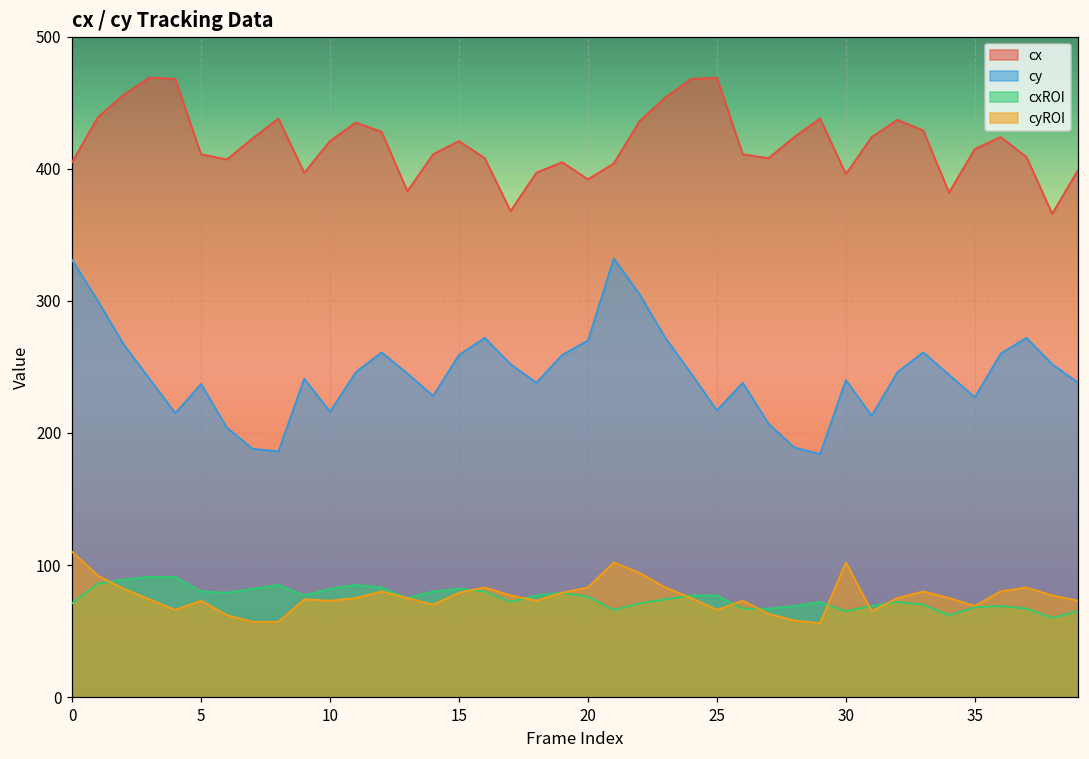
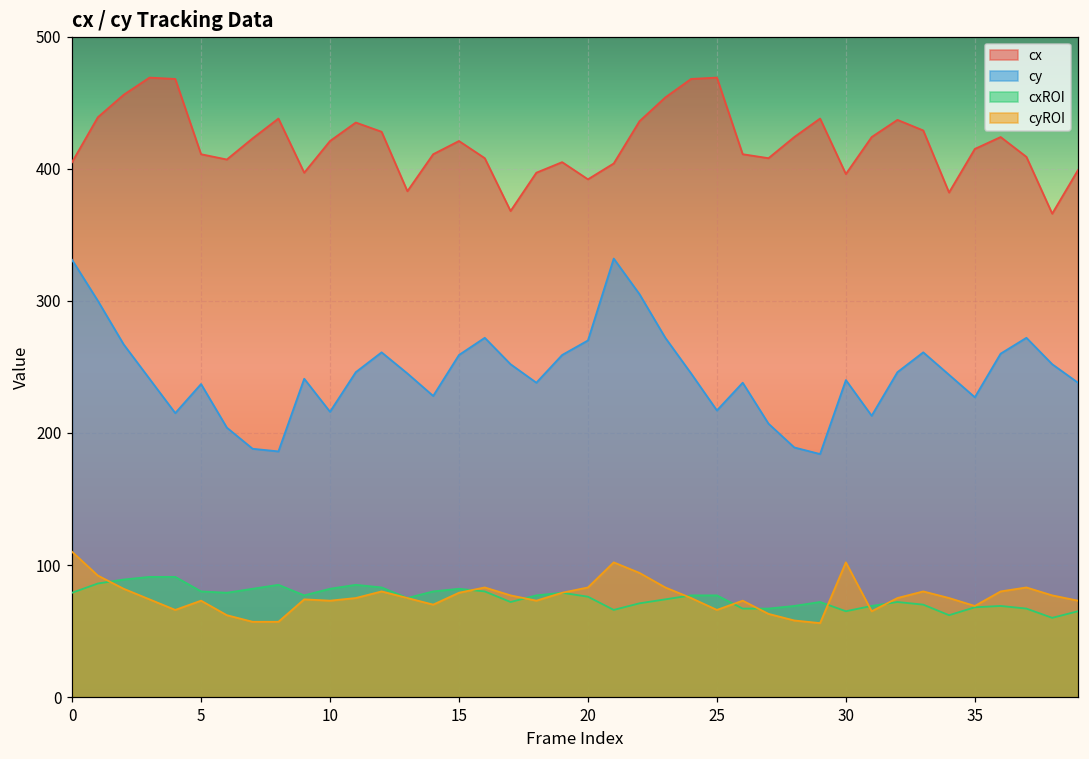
cxROI, 0: 71 -> 79
